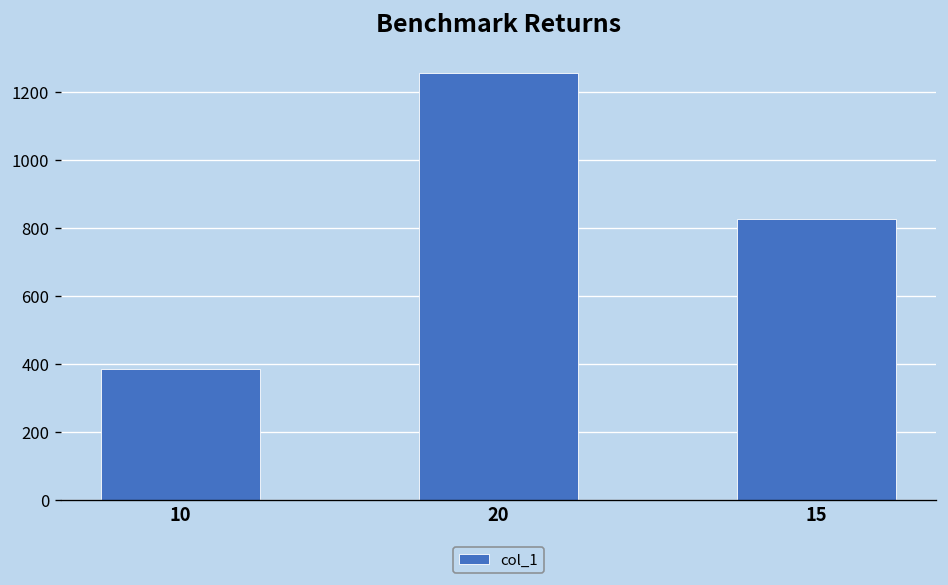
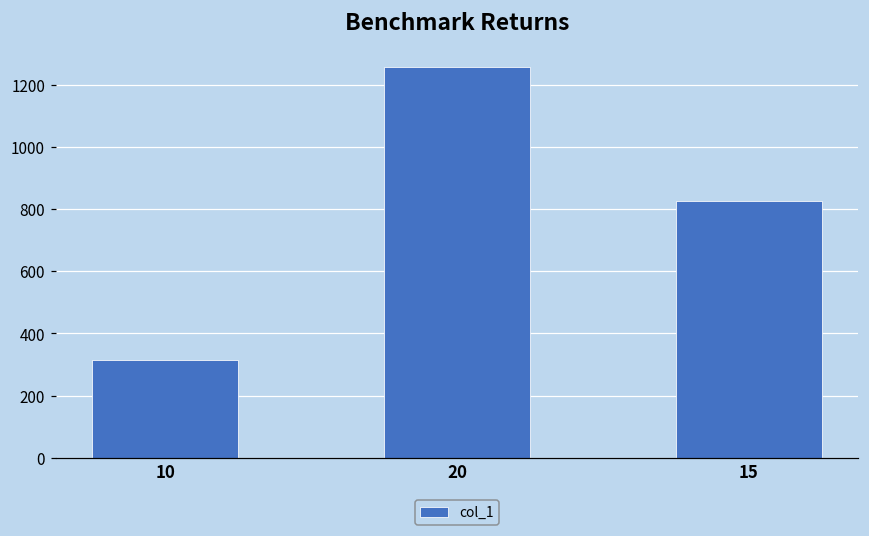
10: 390 -> 310
